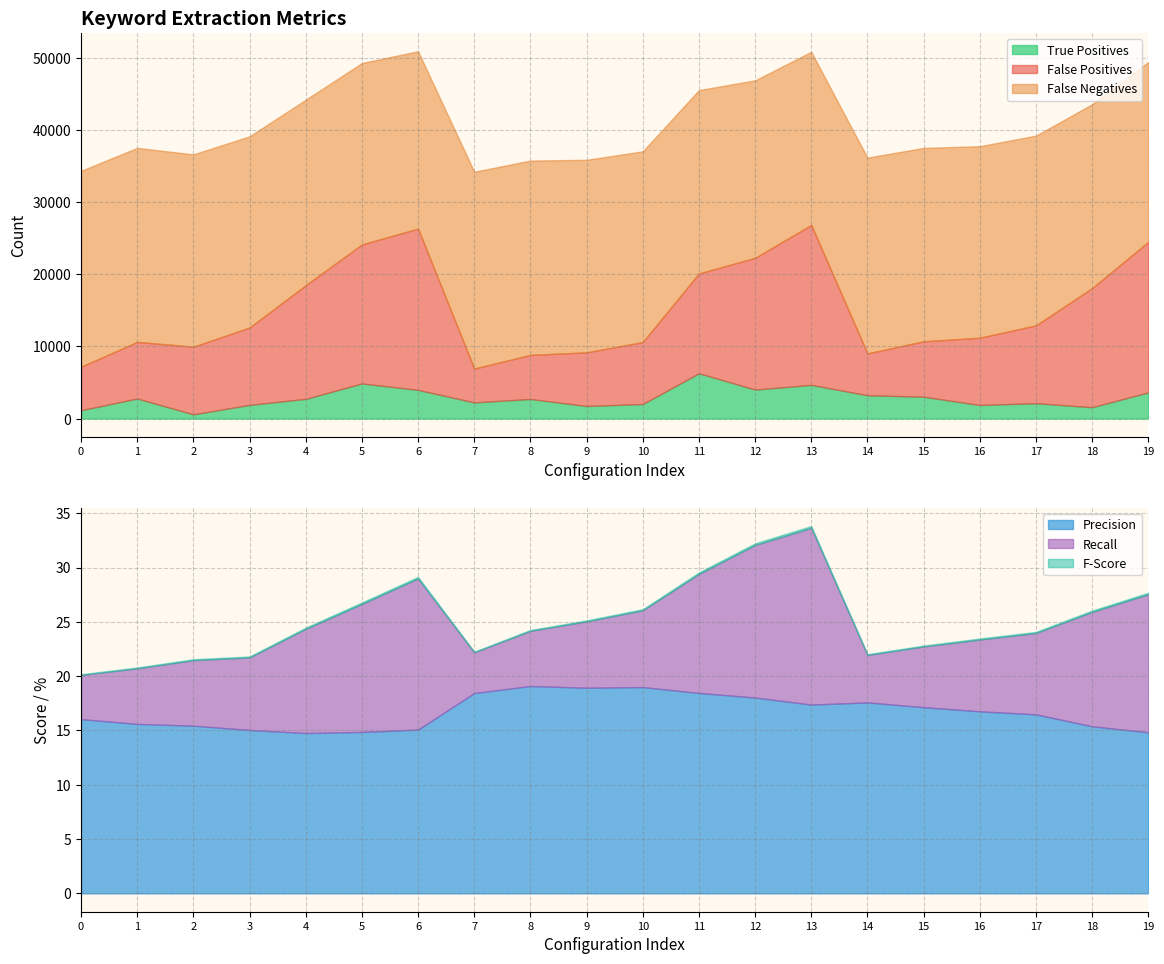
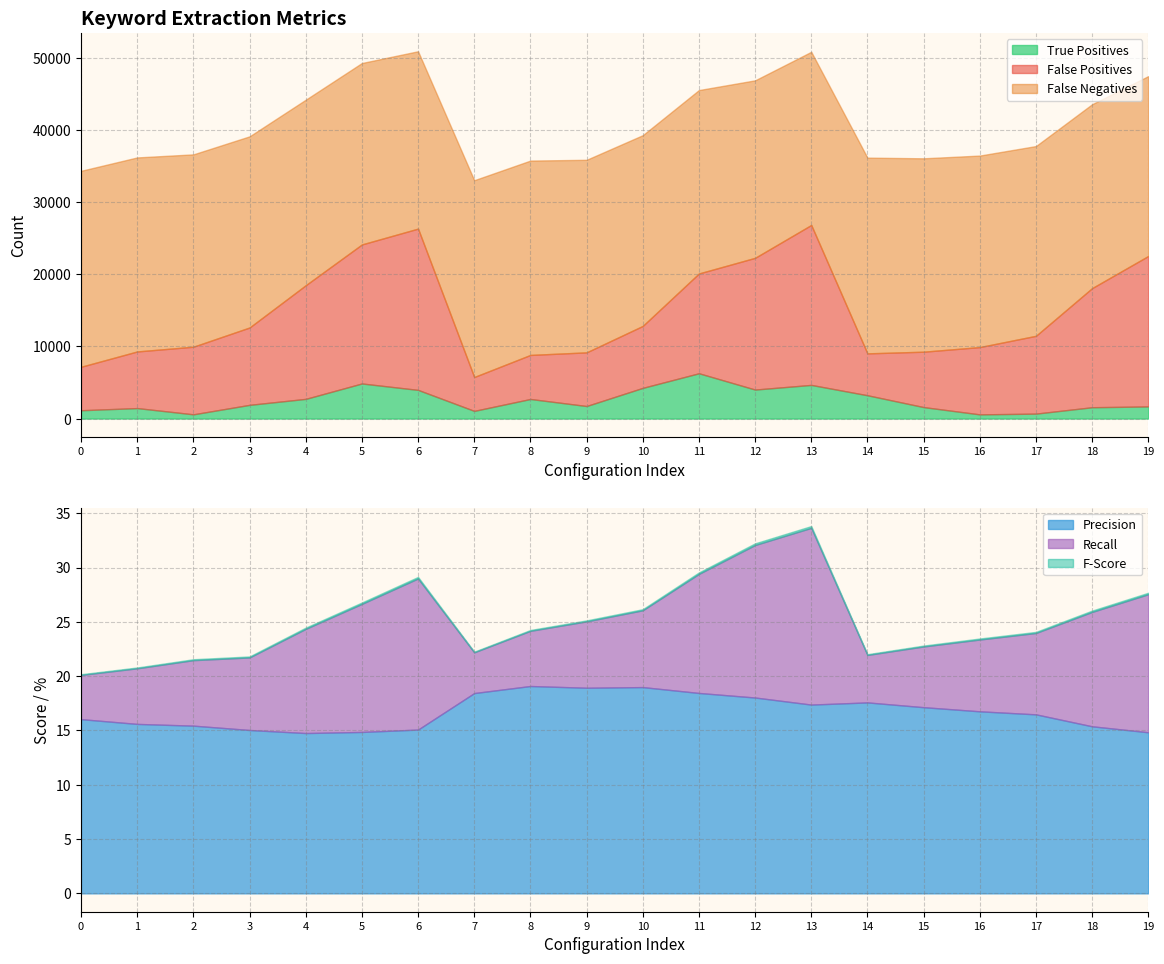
Keyword Extraction Metrics, True Positives, 1: 3000 -> 1000
Keyword Extraction Metrics, True Positives, 7: 2000 -> 1000
Keyword Extraction Metrics, True Positives, 10: 2000 -> 4000
Keyword Extraction Metrics, True Positives, 15: 3000 -> 2000
Keyword Extraction Metrics, True Positives, 16: 2000 -> 1000
Keyword Extraction Metrics, True Positives, 17: 2000 -> 1000
Keyword Extraction Metrics, True Positives, 19: 4000 -> 2000
